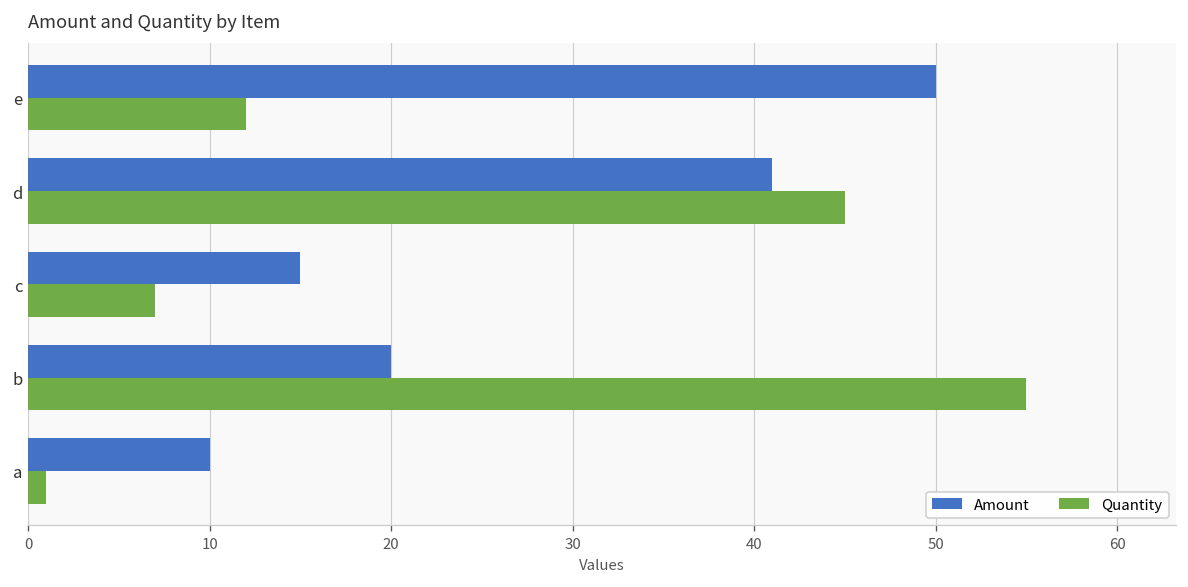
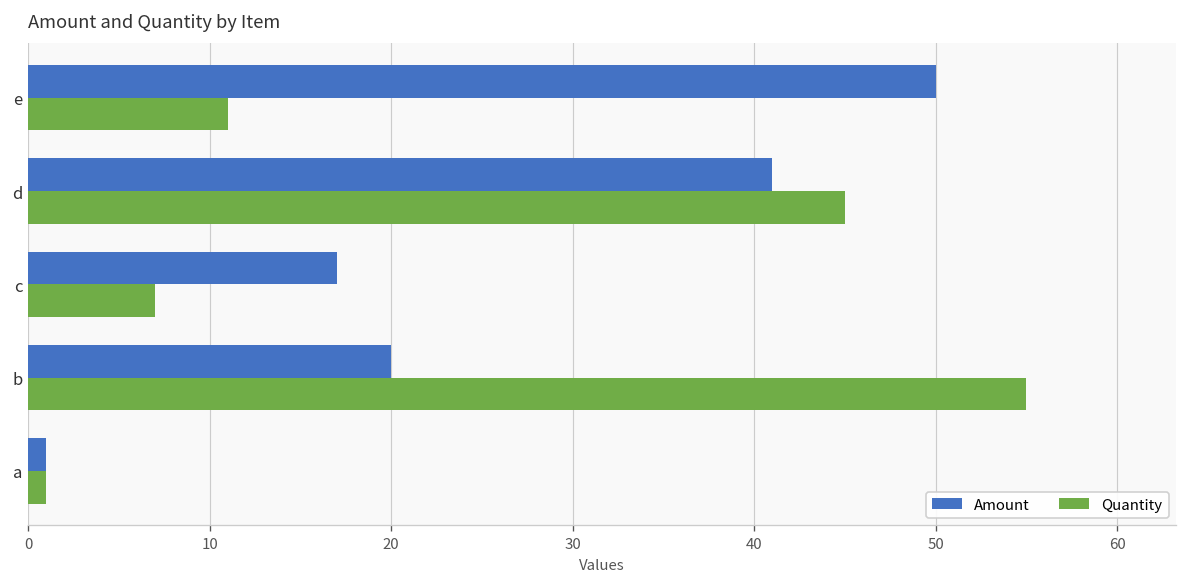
Quantity, e: 12 -> 11
Amount, c: 15 -> 17
Amount, a: 10 -> 1
